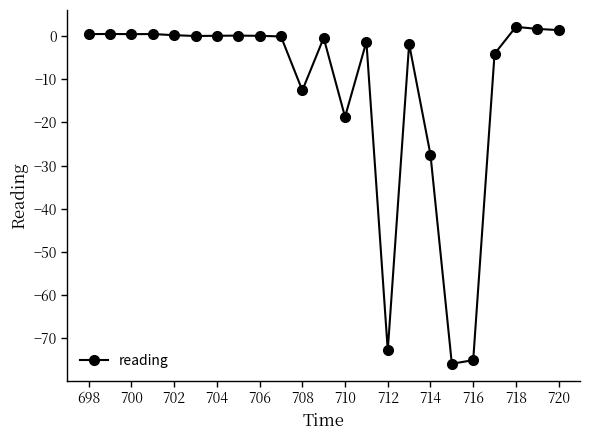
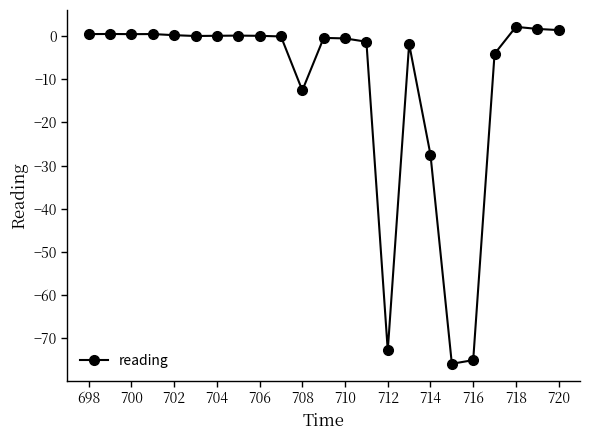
710: -19 -> -1
